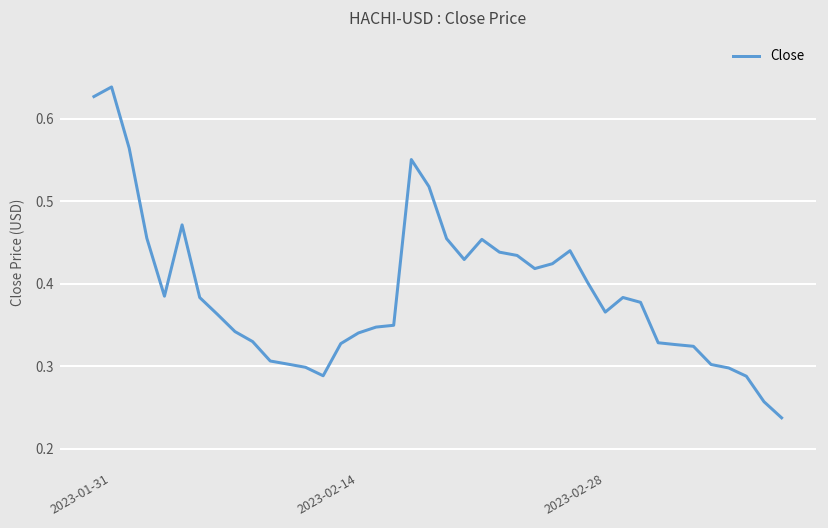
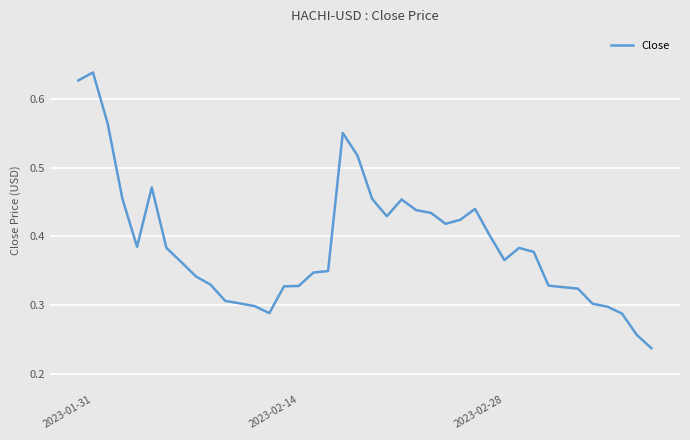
2023-02-14: 0.34 -> 0.33
